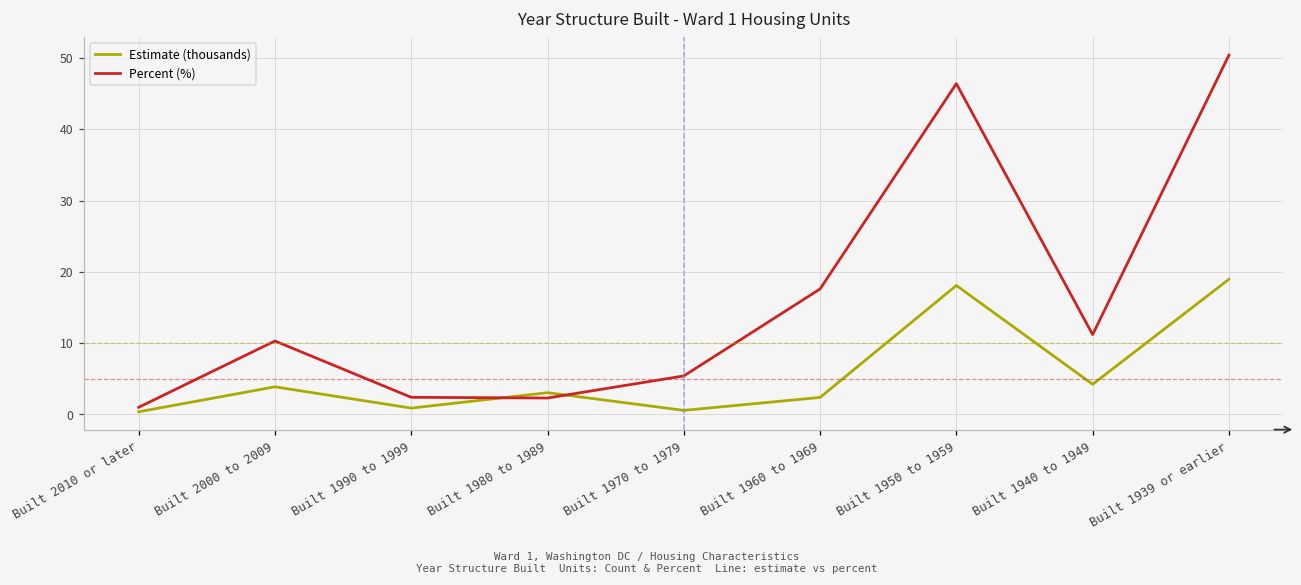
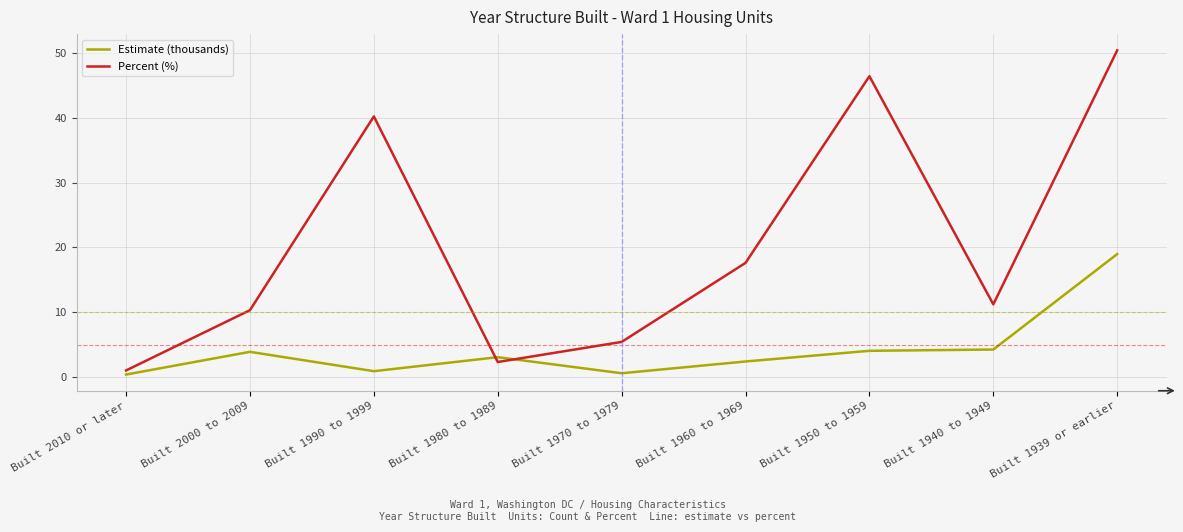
Percent (%), Built 1990 to 1999: 2 -> 40
Estimate (thousands), Built 1950 to 1959: 18 -> 4
